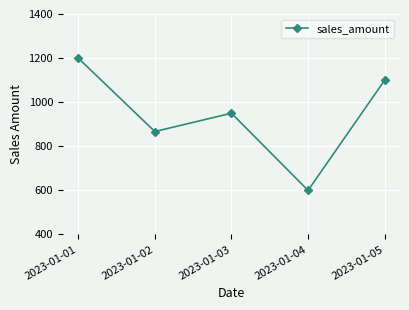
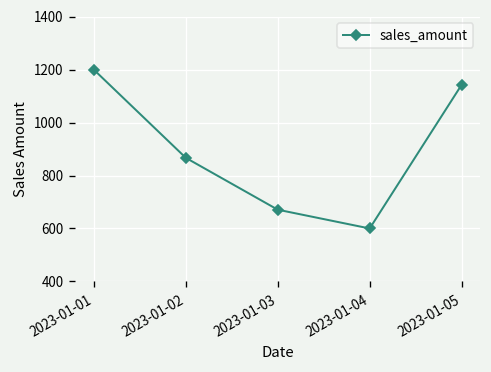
2023-01-03: 950 -> 670
2023-01-05: 1100 -> 1140
